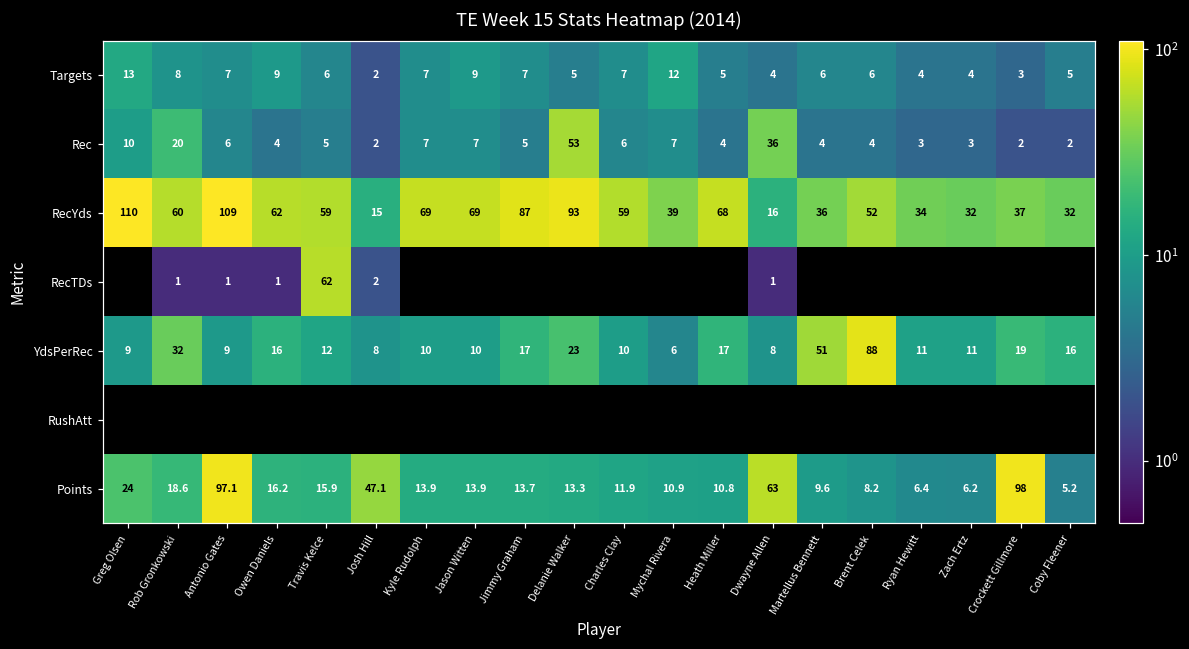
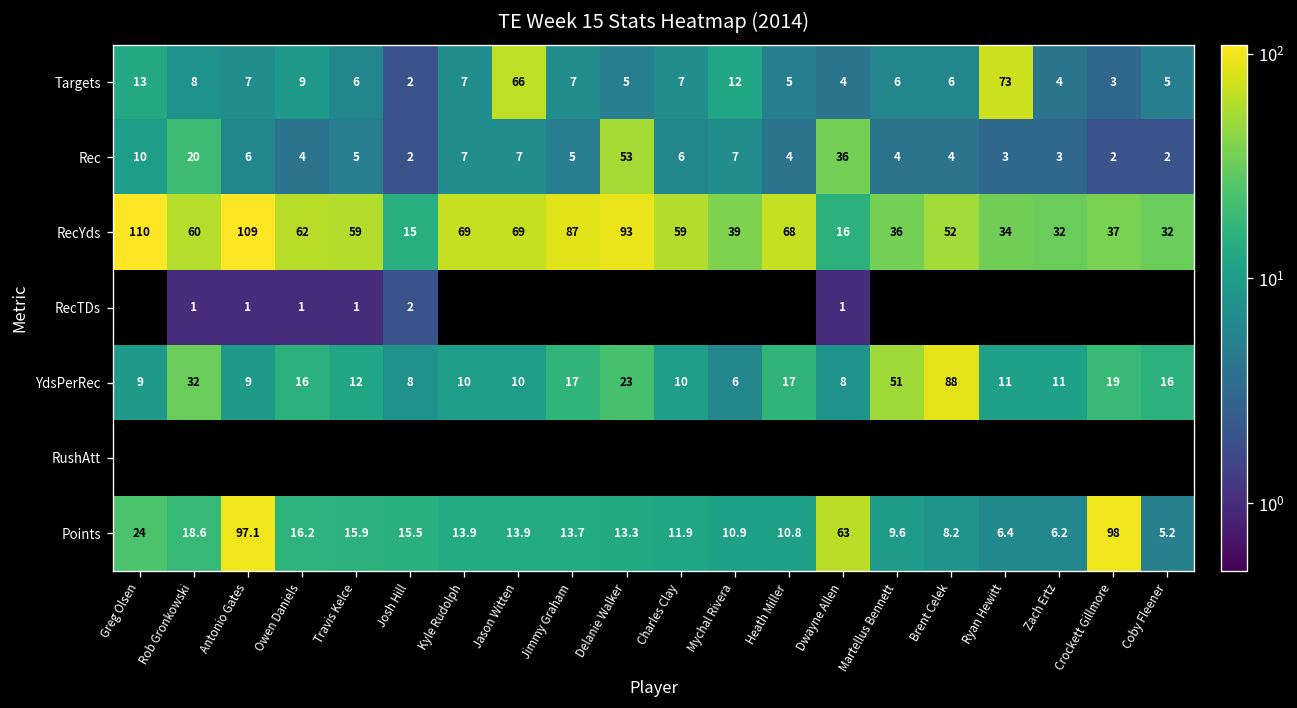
Targets, Jason Witten: 9 -> 66
Targets, Ryan Hewitt: 4 -> 73
RecTDs, Travis Kelce: 62 -> 1
Points, Josh Hill: 47.1 -> 15.5
